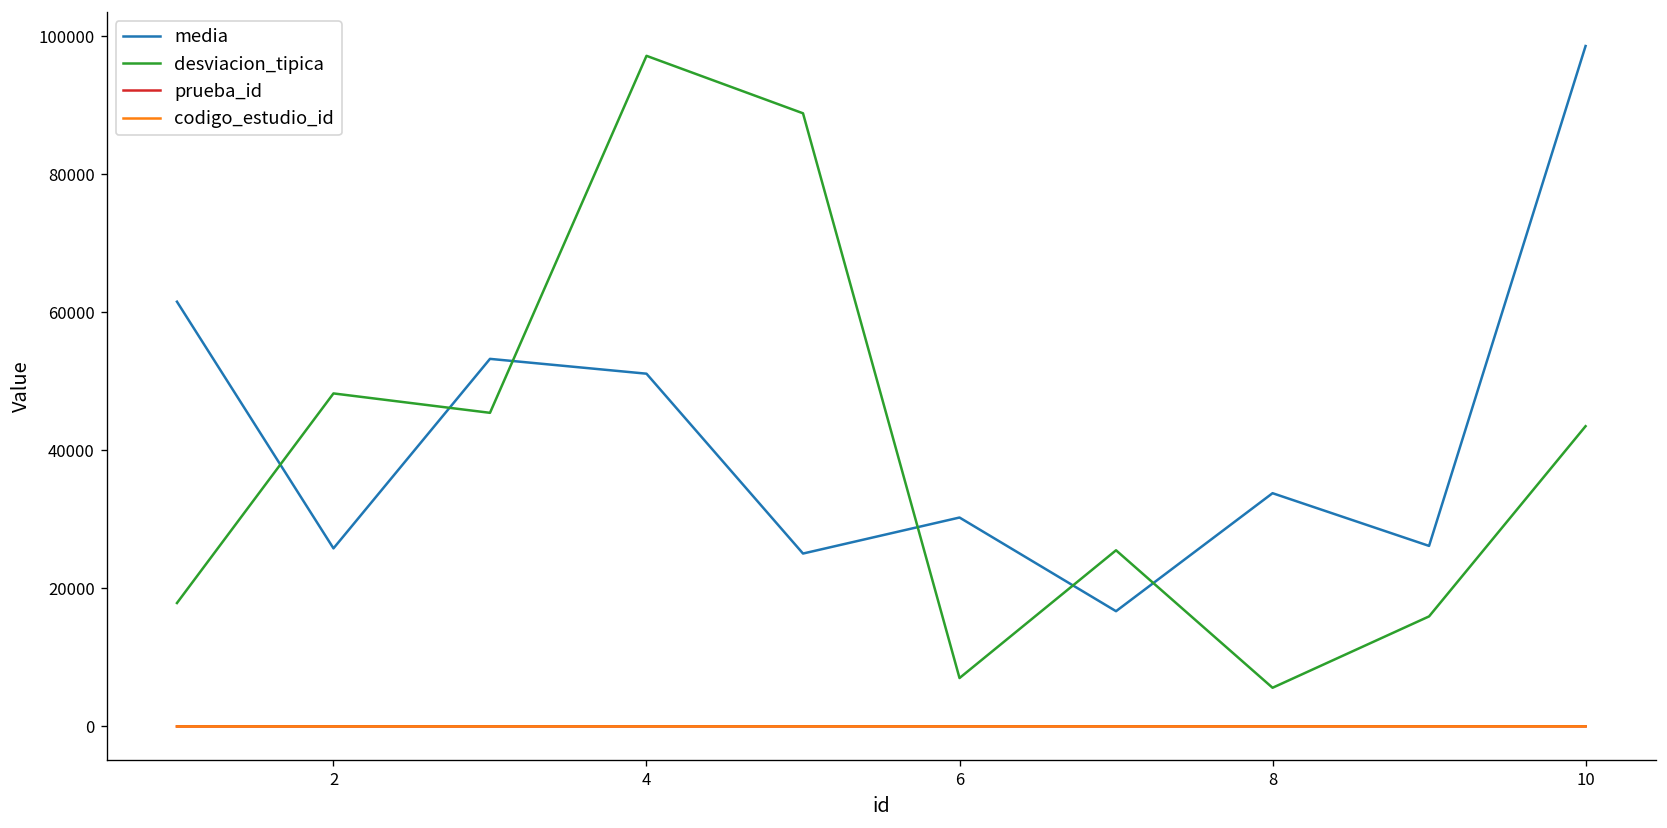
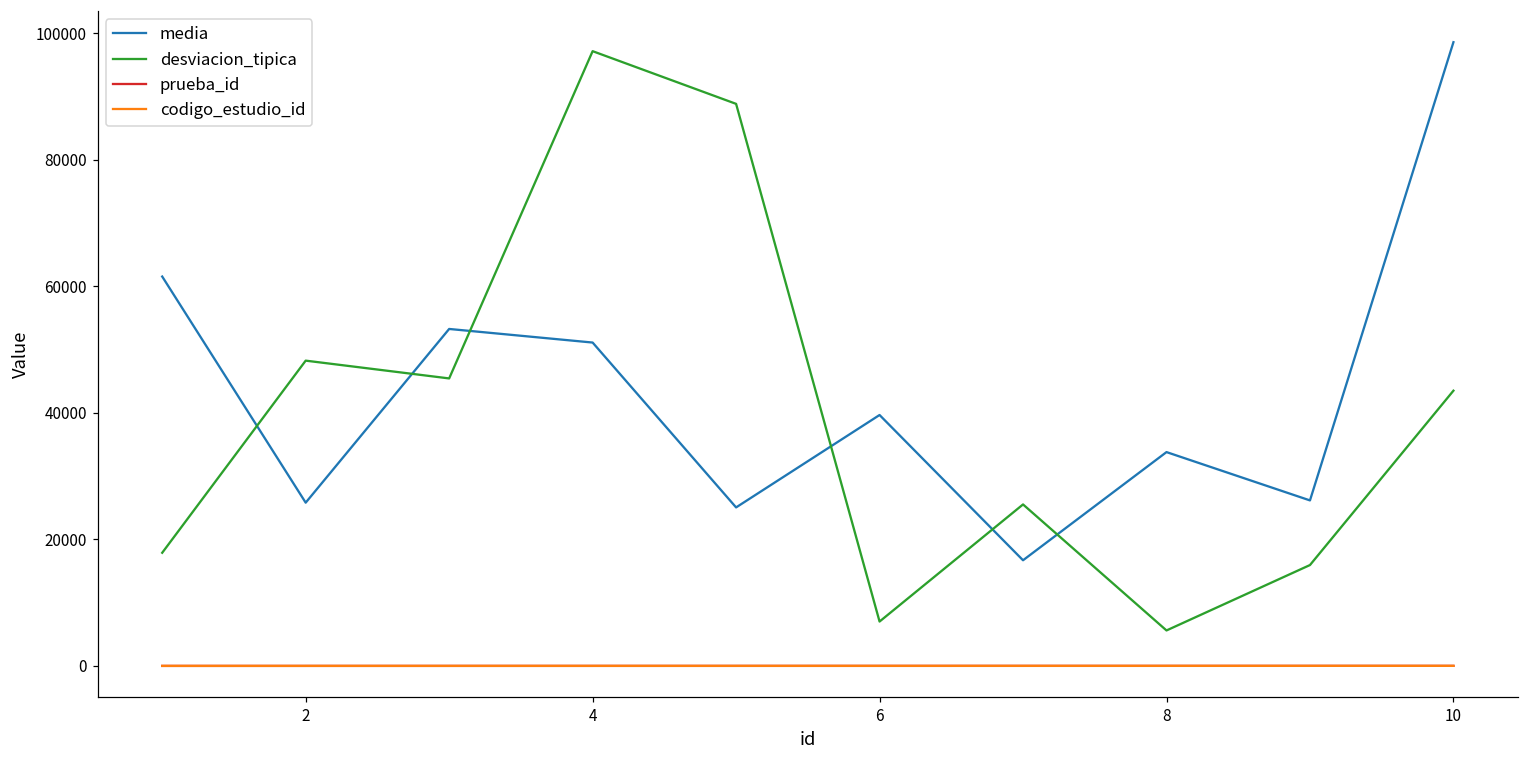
media, 6: 30000 -> 40000
